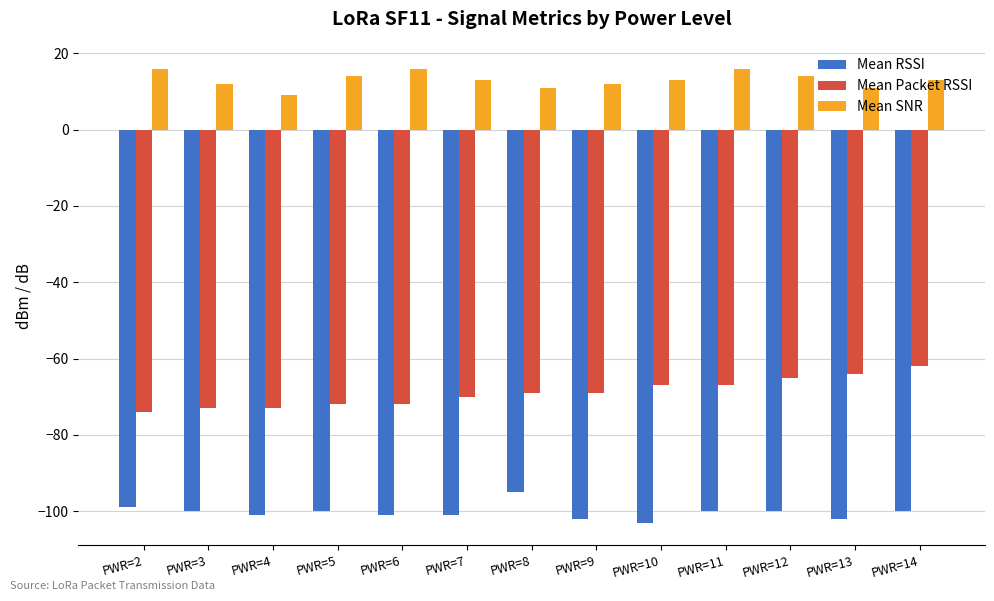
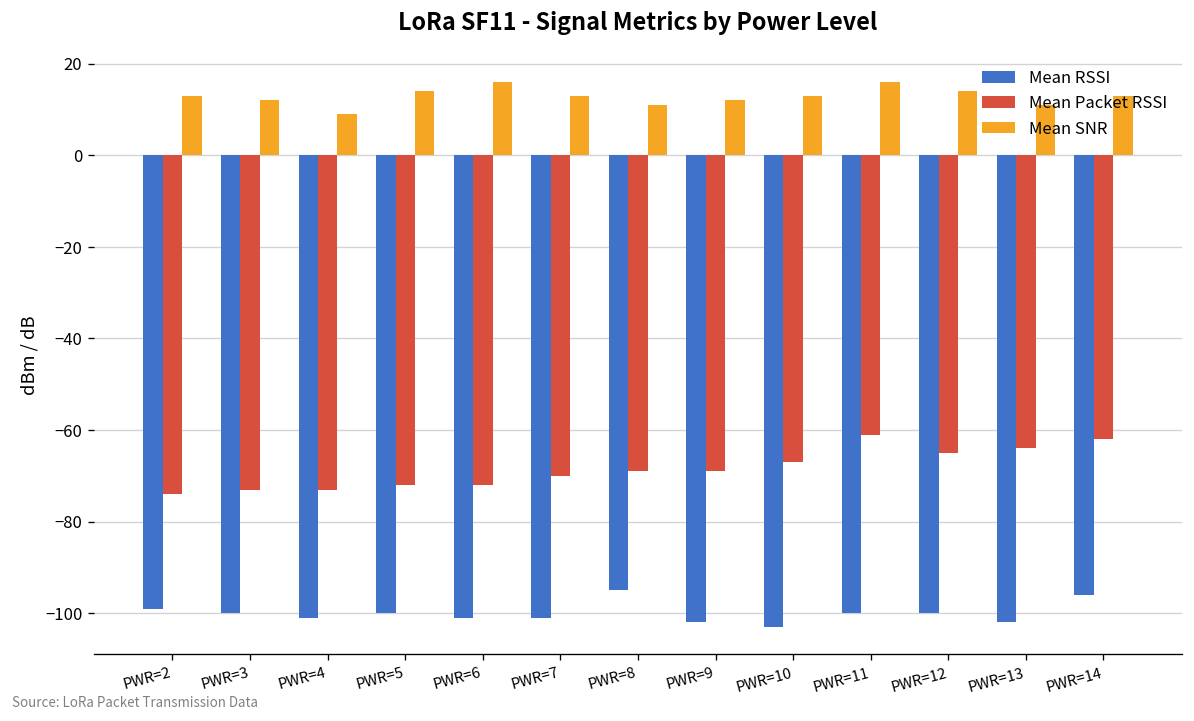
Mean SNR, PWR=2: 16 -> 13
Mean Packet RSSI, PWR=11: -67 -> -61
Mean RSSI, PWR=14: -100 -> -96
